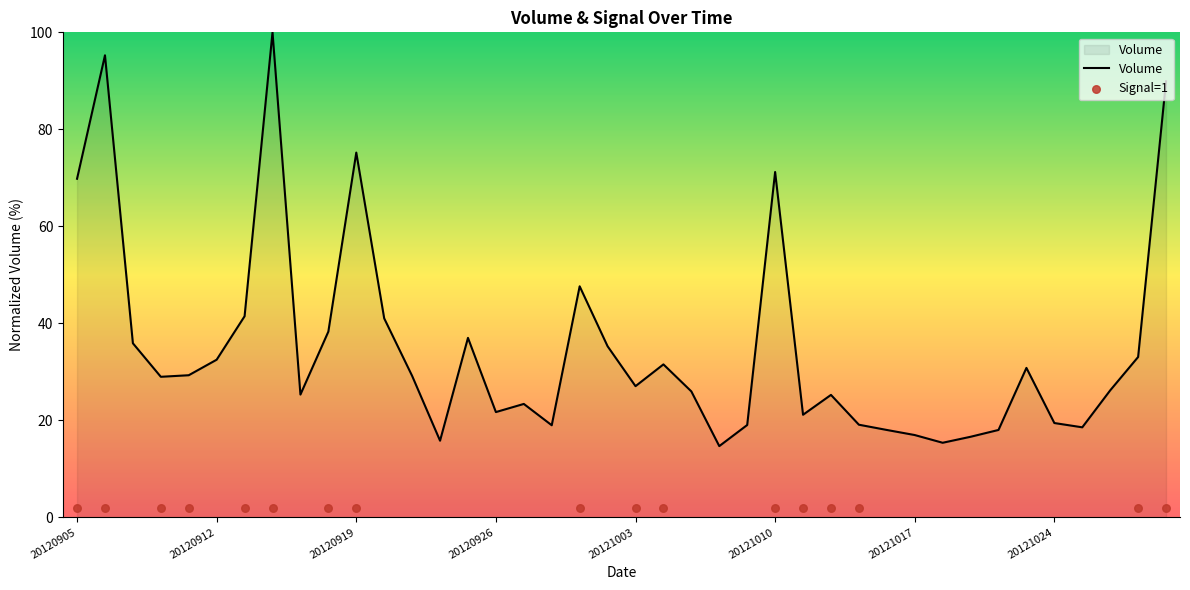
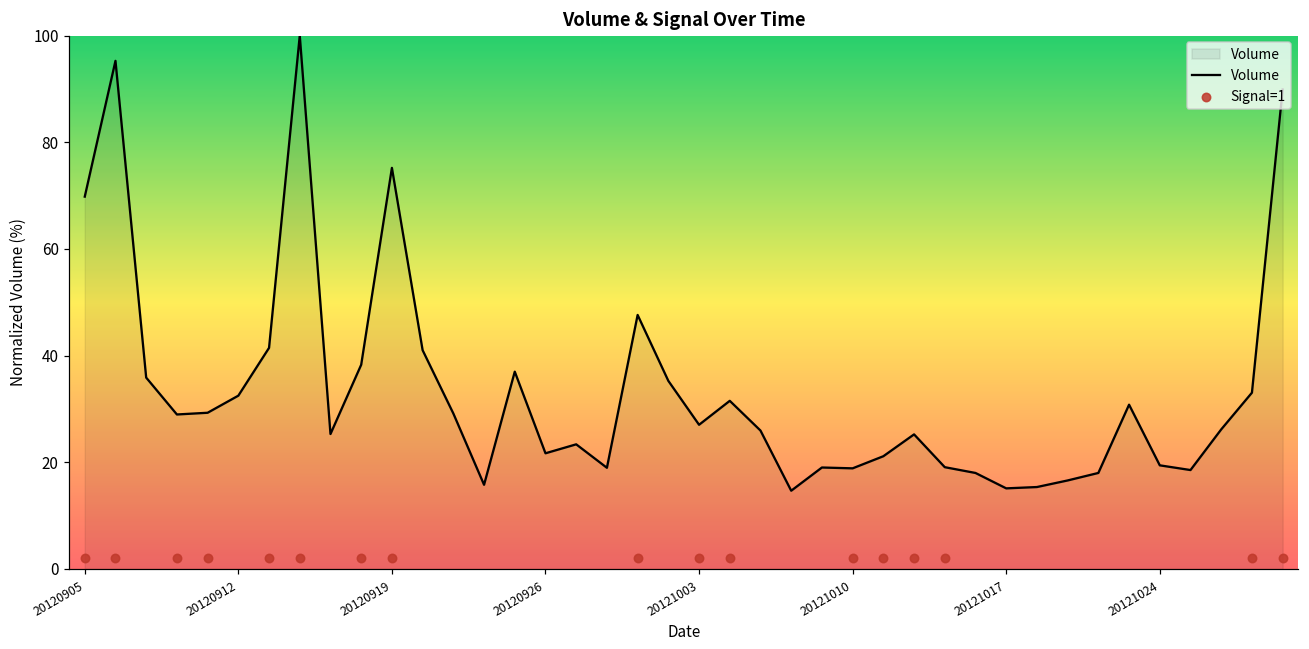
Volume, 20121010: 71 -> 19
Volume, 20121017: 17 -> 15
